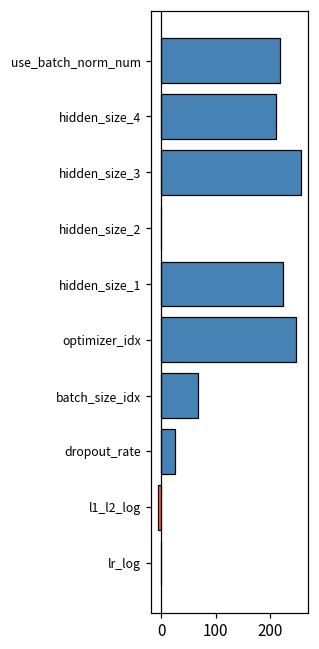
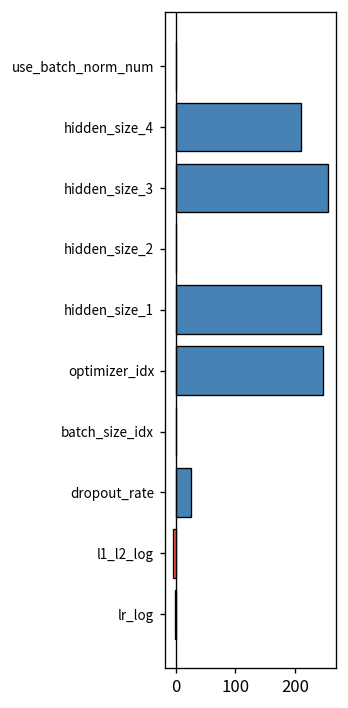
use_batch_norm_num: 220 -> 0
hidden_size_1: 220 -> 240
batch_size_idx: 70 -> 0
